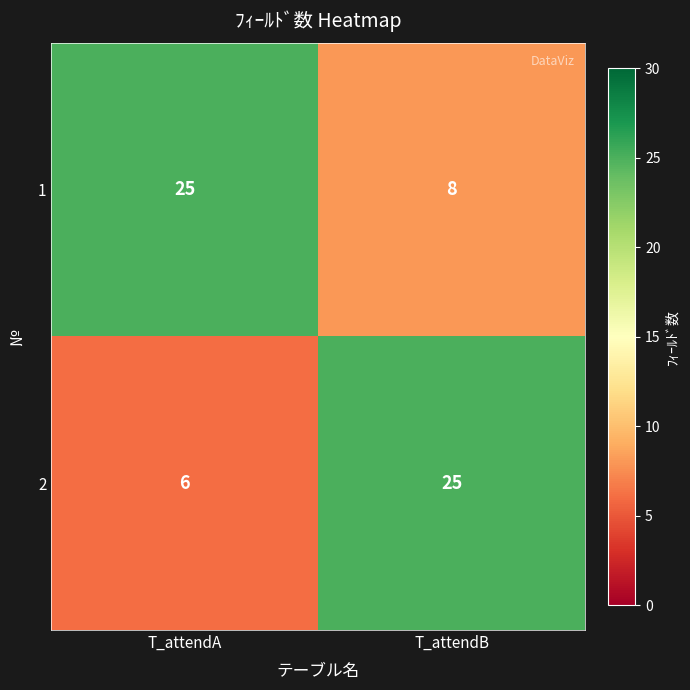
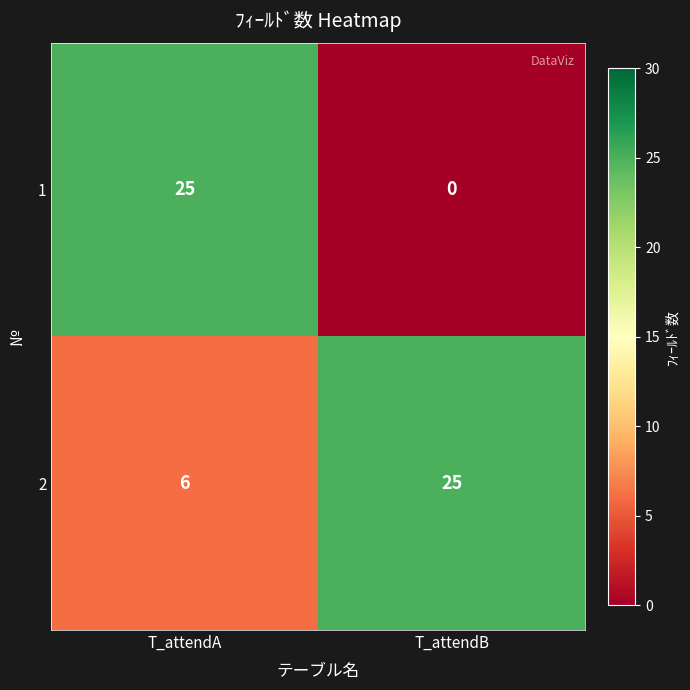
1, T_attendB: 8 -> 0
